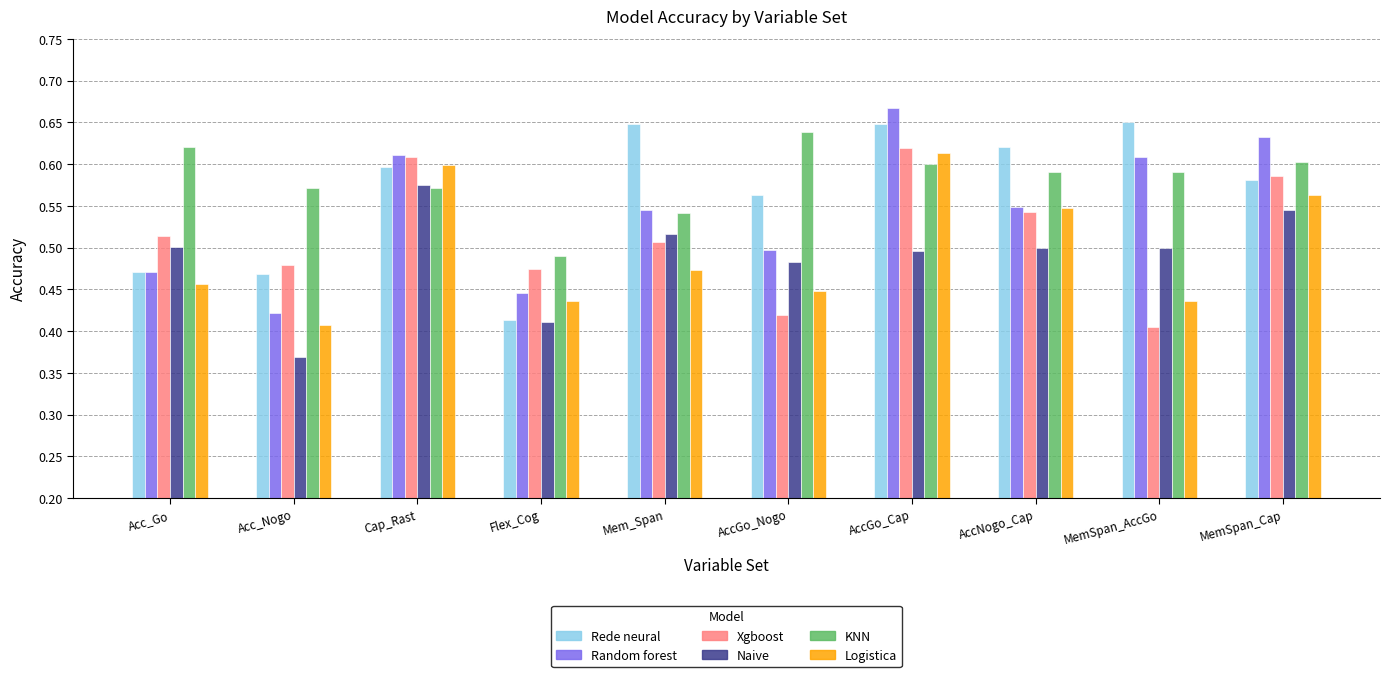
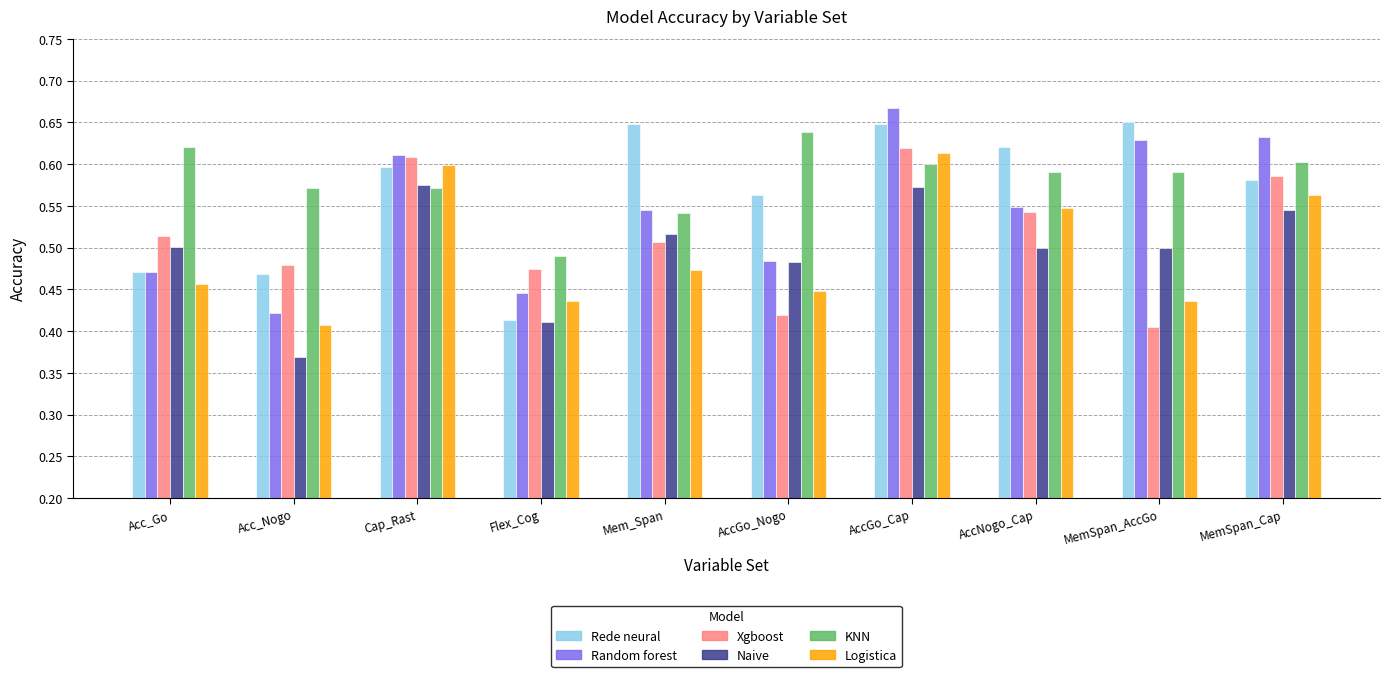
Random forest, AccGo_Nogo: 0.50 -> 0.48
Naive, AccGo_Cap: 0.50 -> 0.57
Random forest, MemSpan_AccGo: 0.61 -> 0.63
